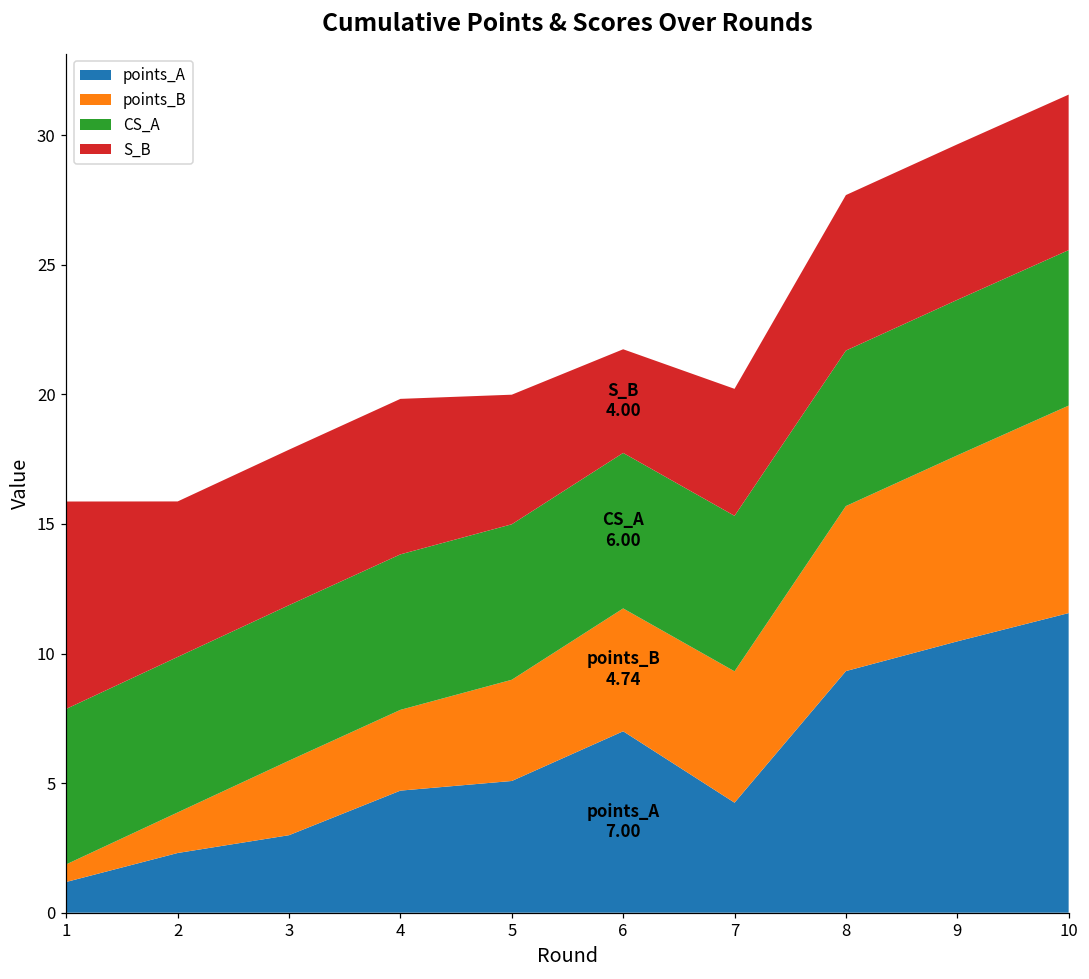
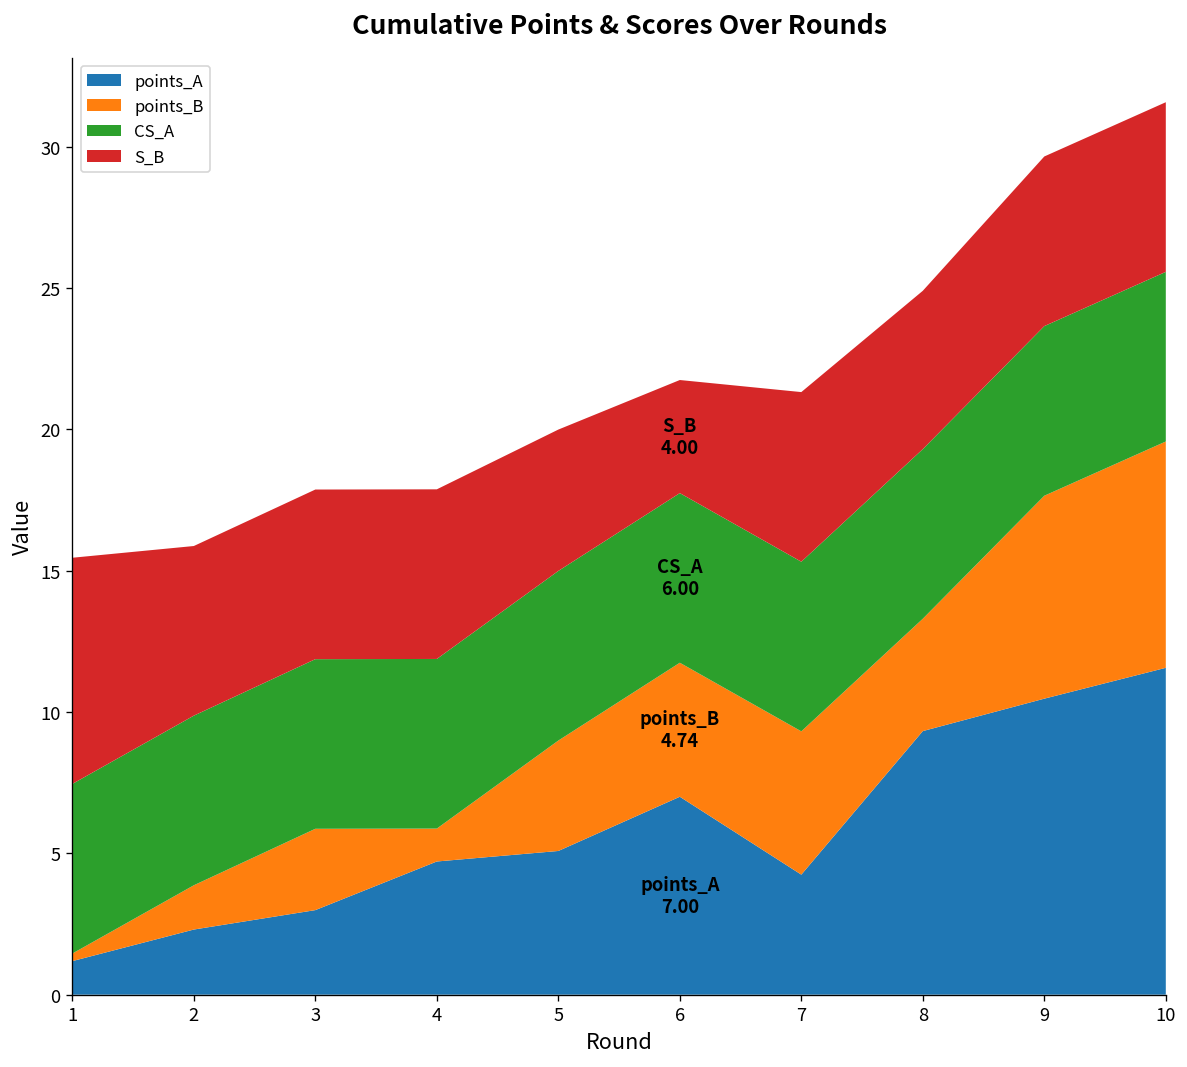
points_B, 1: 0.7 -> 0.3
points_B, 4: 3.1 -> 1.2
S_B, 7: 4.9 -> 6.0
points_B, 8: 6.4 -> 4.0
S_B, 8: 6.0 -> 5.6
